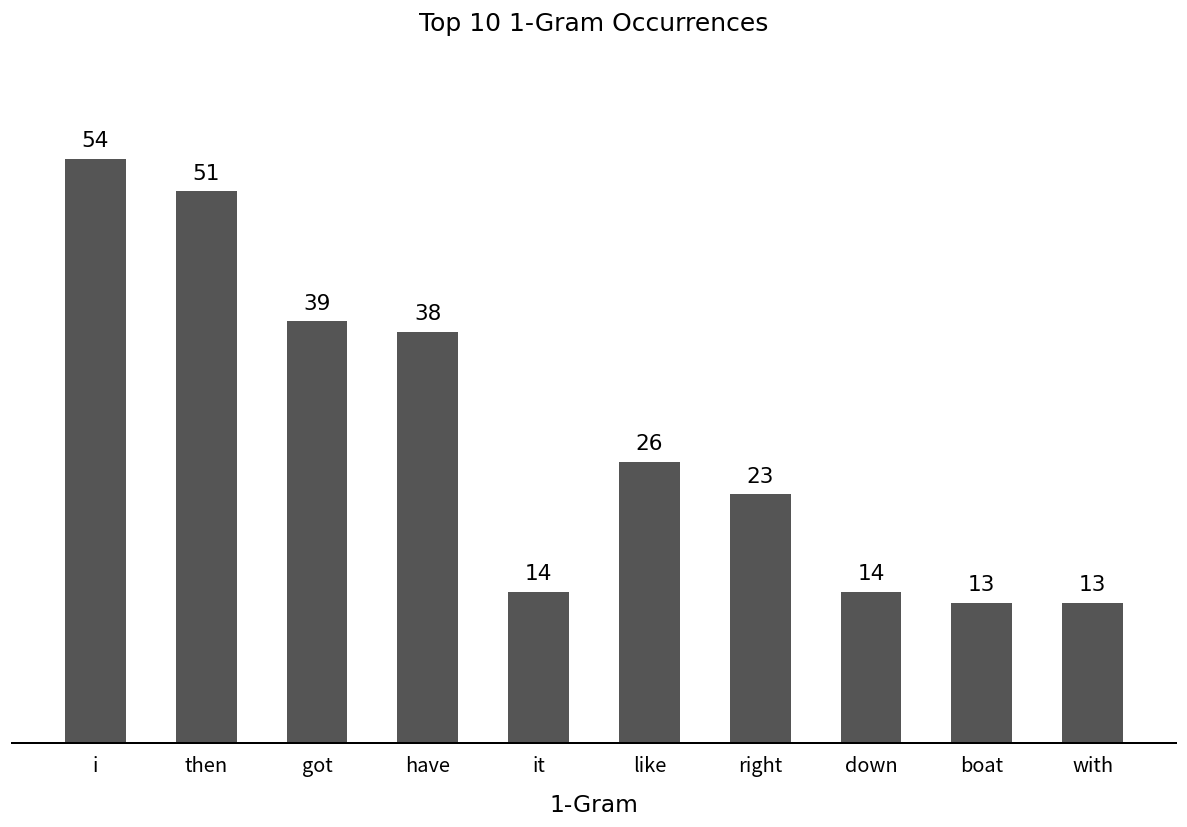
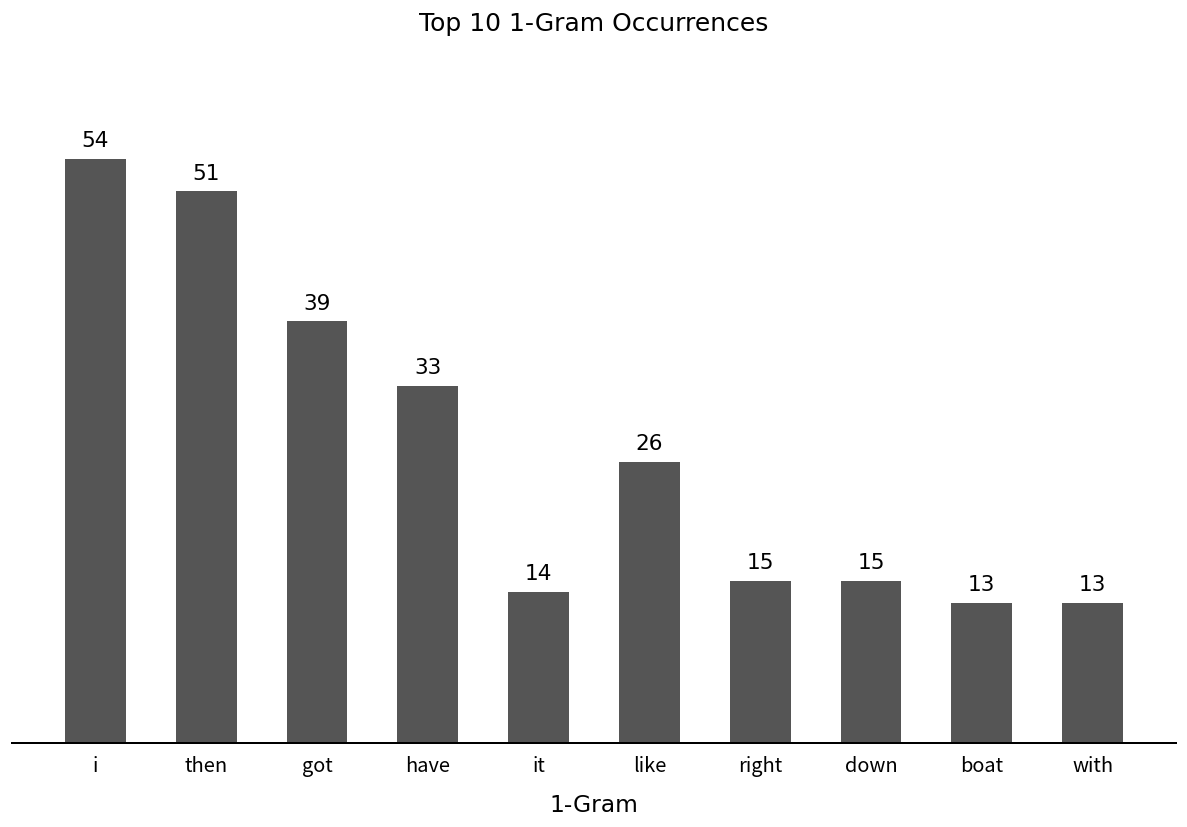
have: 38 -> 33
right: 23 -> 15
down: 14 -> 15
